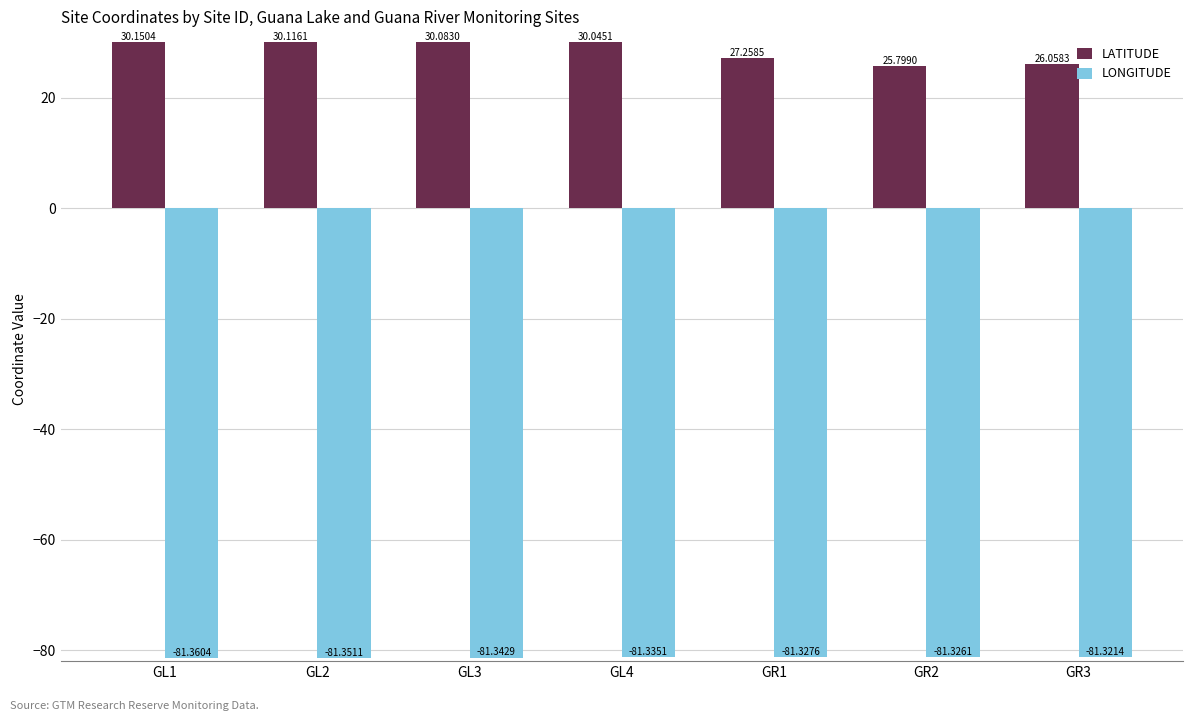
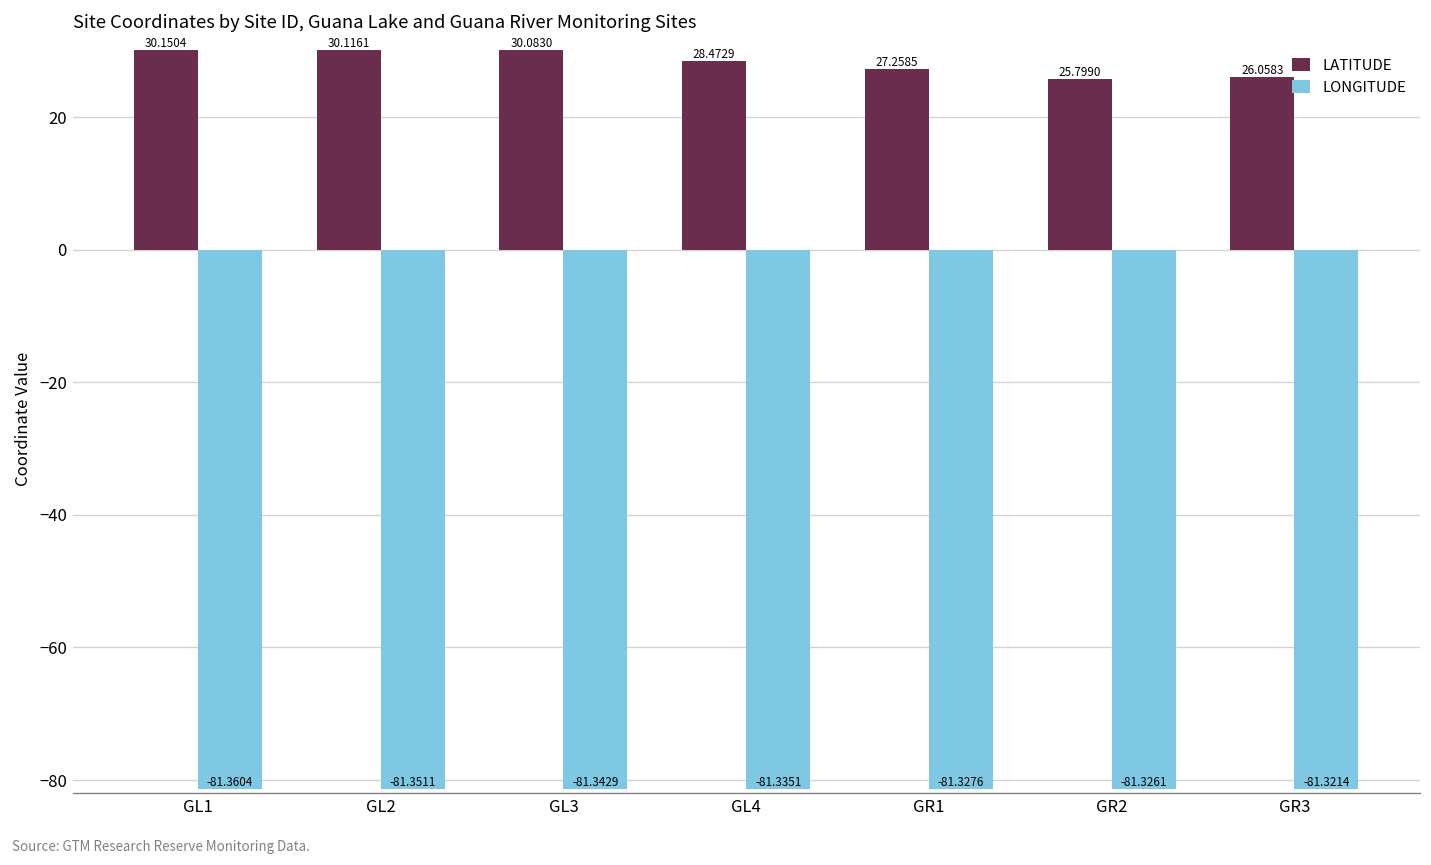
LATITUDE, GL4: 30.0451 -> 28.4729
